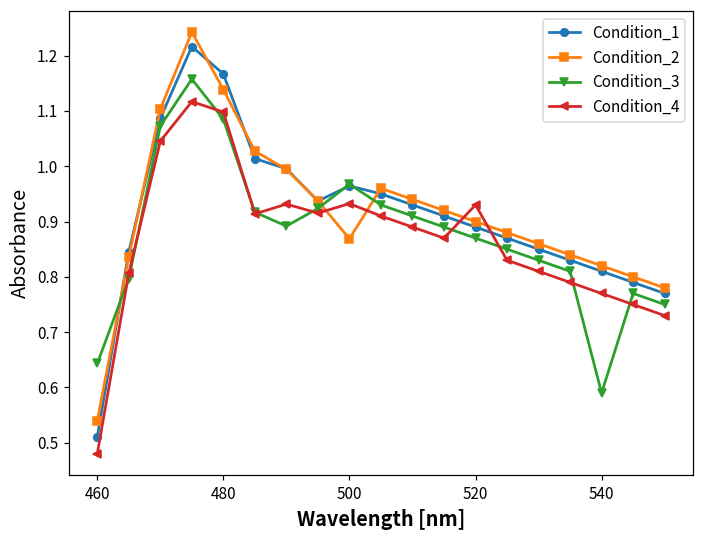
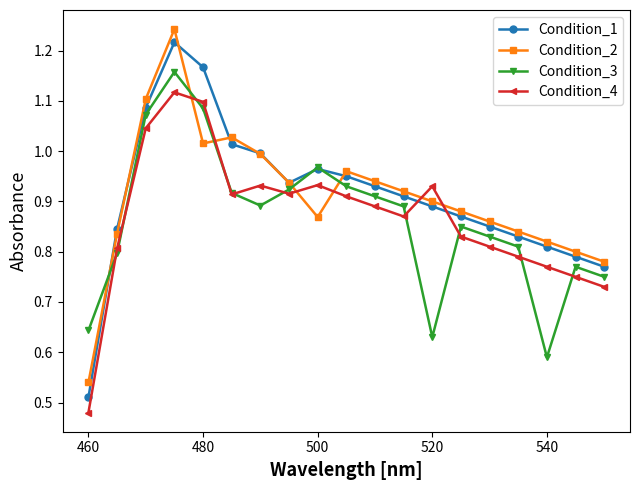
Condition_2, 480: 1.14 -> 1.02
Condition_3, 520: 0.87 -> 0.63
